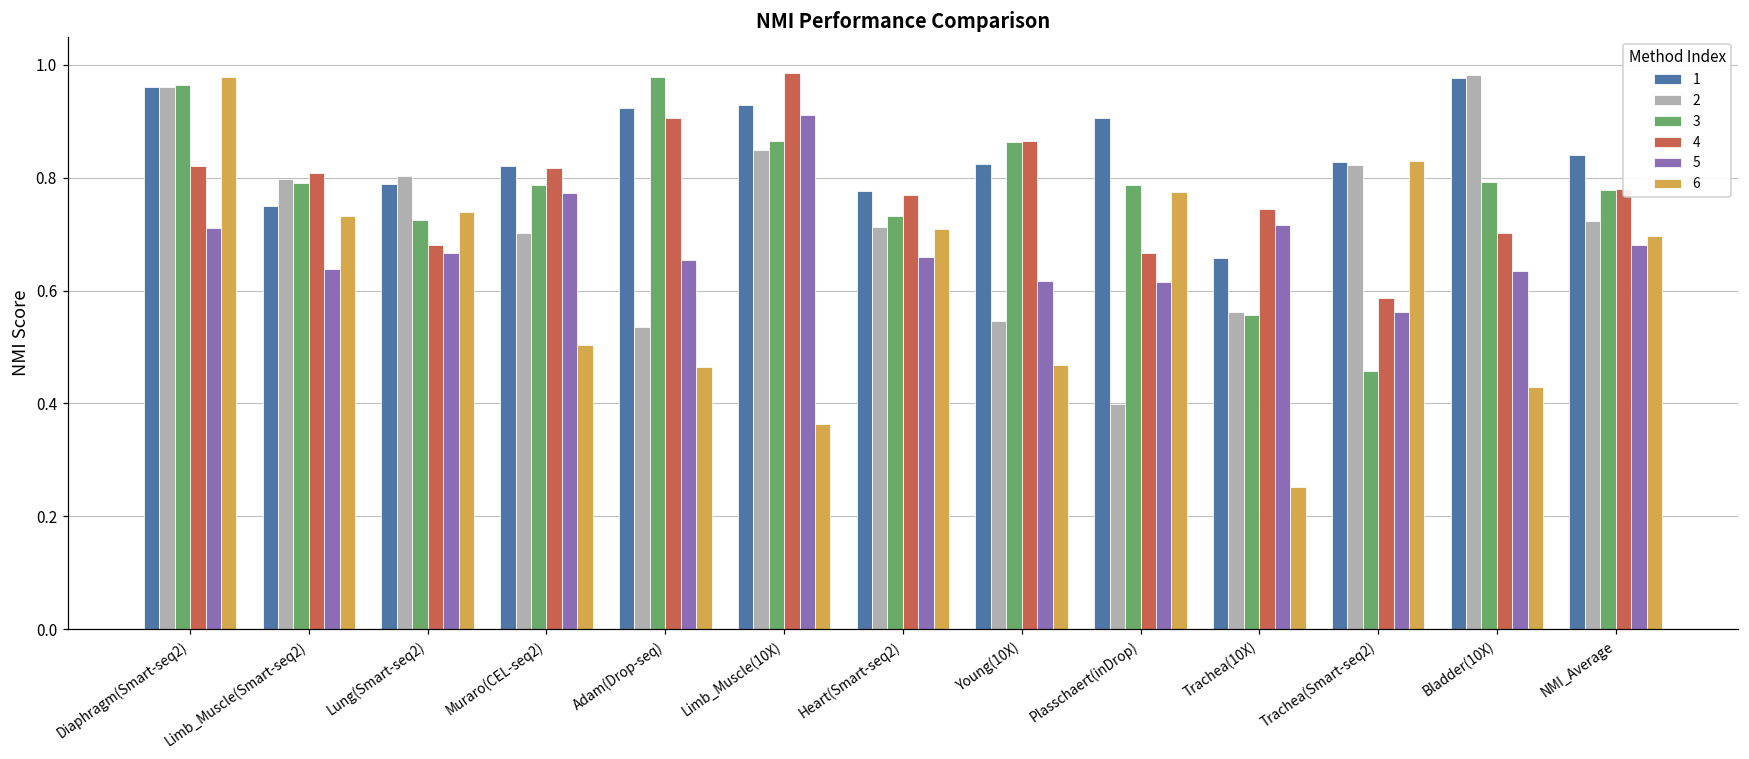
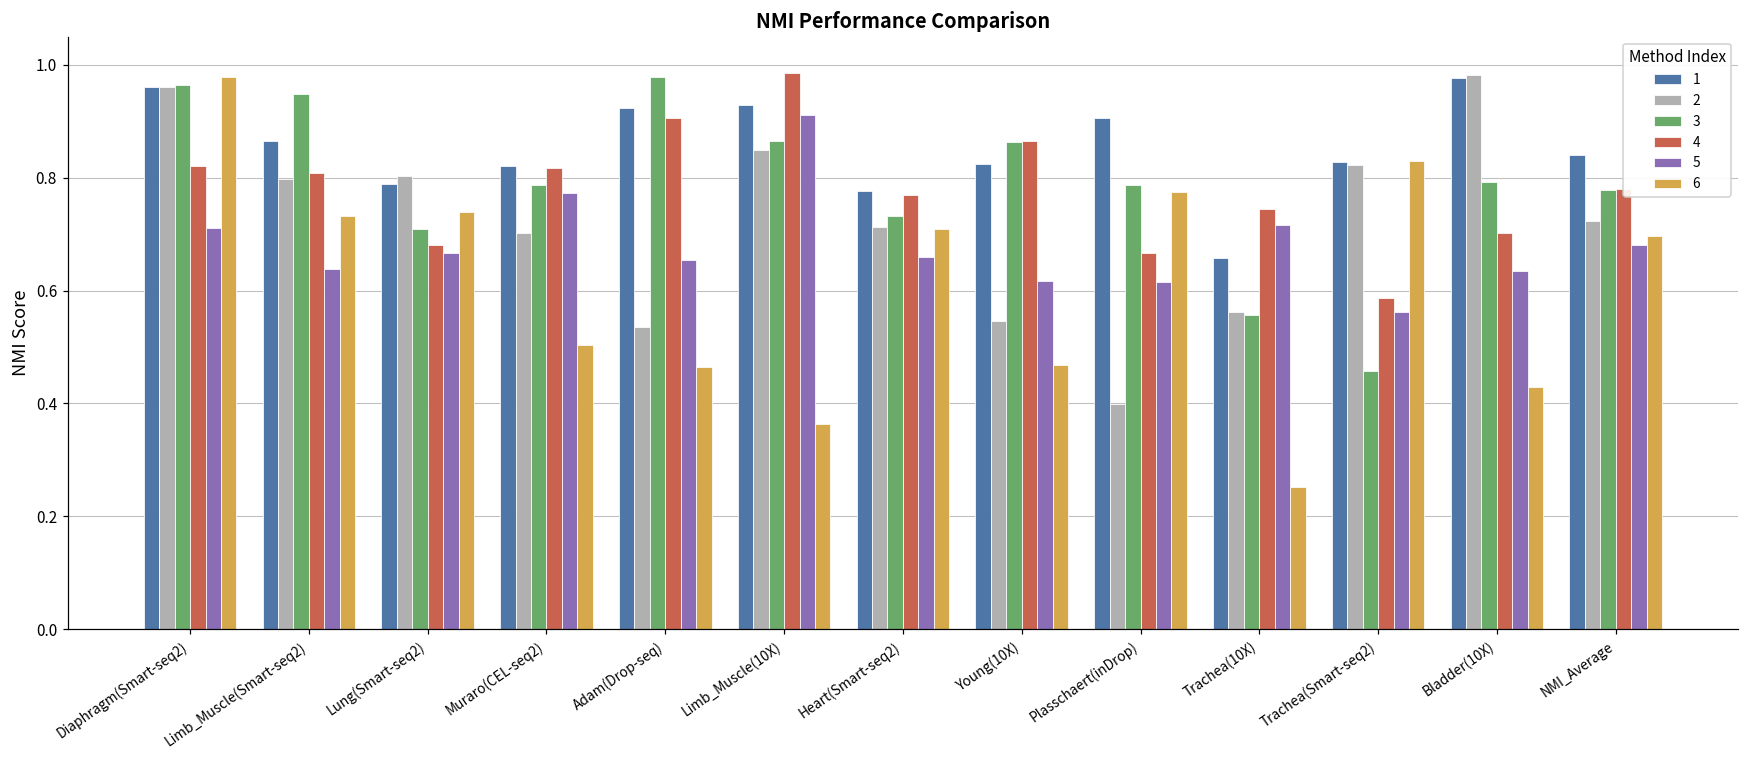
1, Limb_Muscle(Smart-seq2): 0.75 -> 0.86
3, Limb_Muscle(Smart-seq2): 0.79 -> 0.95
3, Lung(Smart-seq2): 0.73 -> 0.71
